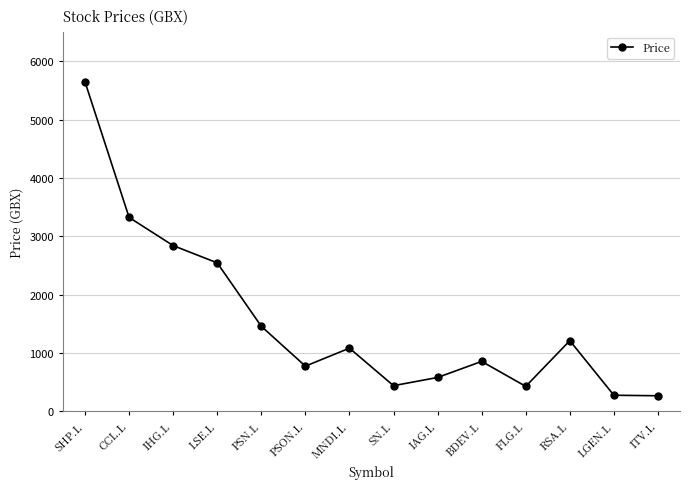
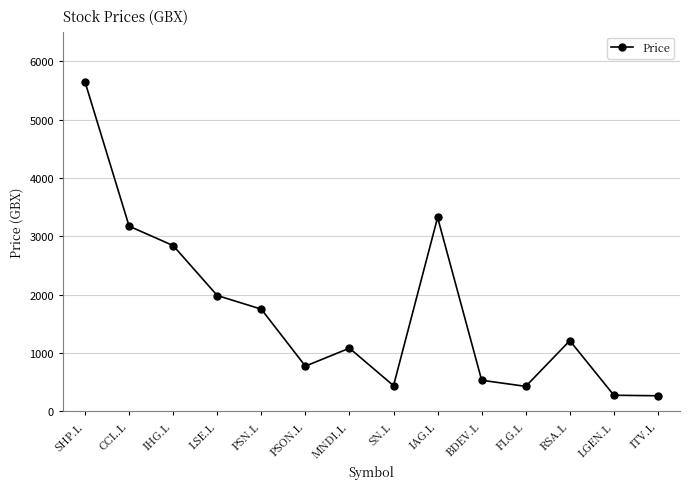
CCL.L: 3300 -> 3200
LSE.L: 2500 -> 2000
PSN.L: 1500 -> 1800
IAG.L: 600 -> 3300
BDEV.L: 900 -> 500
